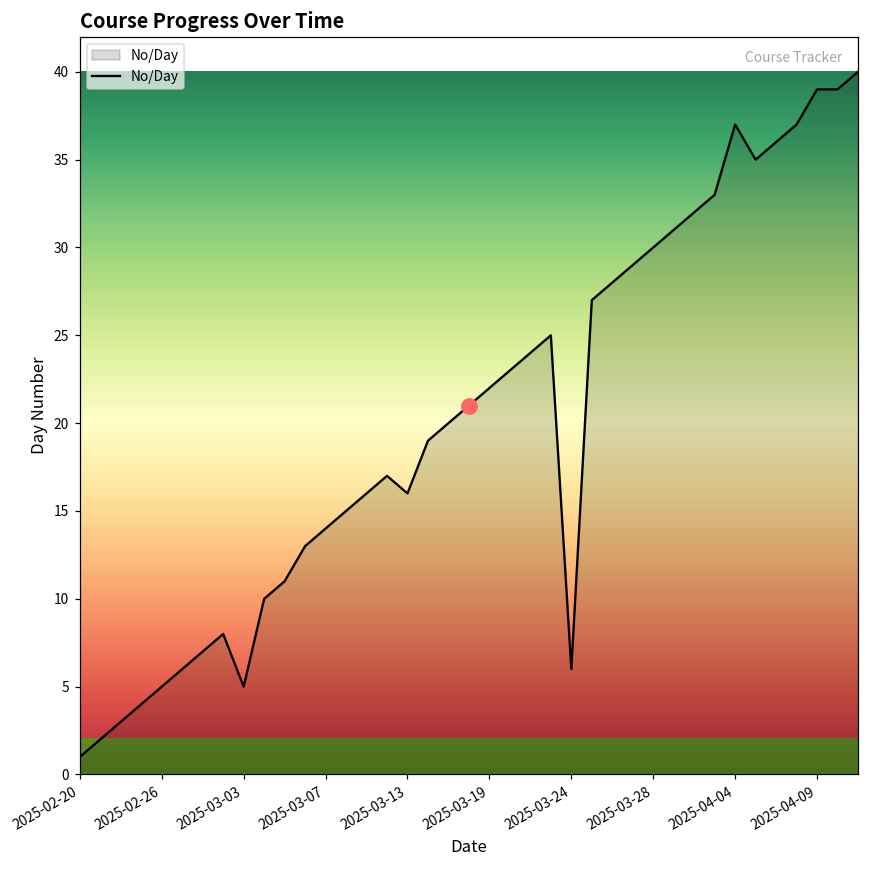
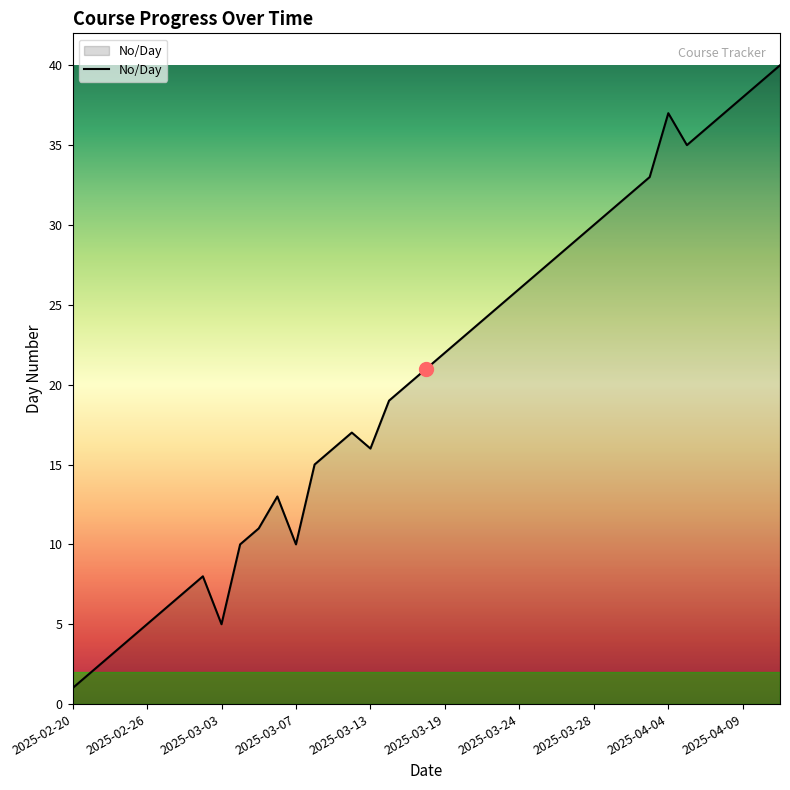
No/Day, 2025-03-07: 14 -> 10
No/Day, 2025-03-24: 6 -> 26
No/Day, 2025-04-09: 39 -> 38
